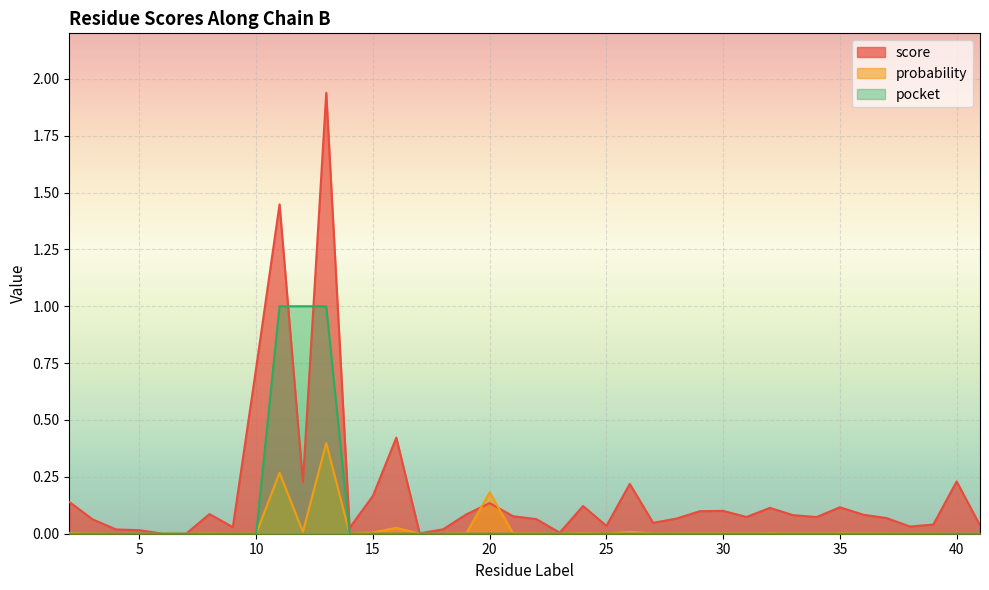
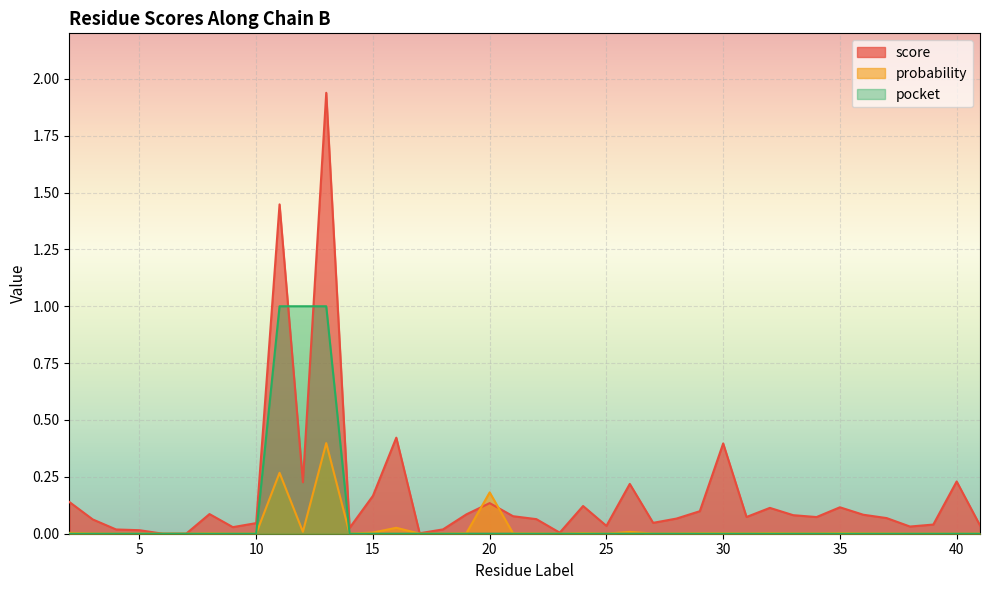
score, 10: 0.73 -> 0.05
score, 30: 0.10 -> 0.40
